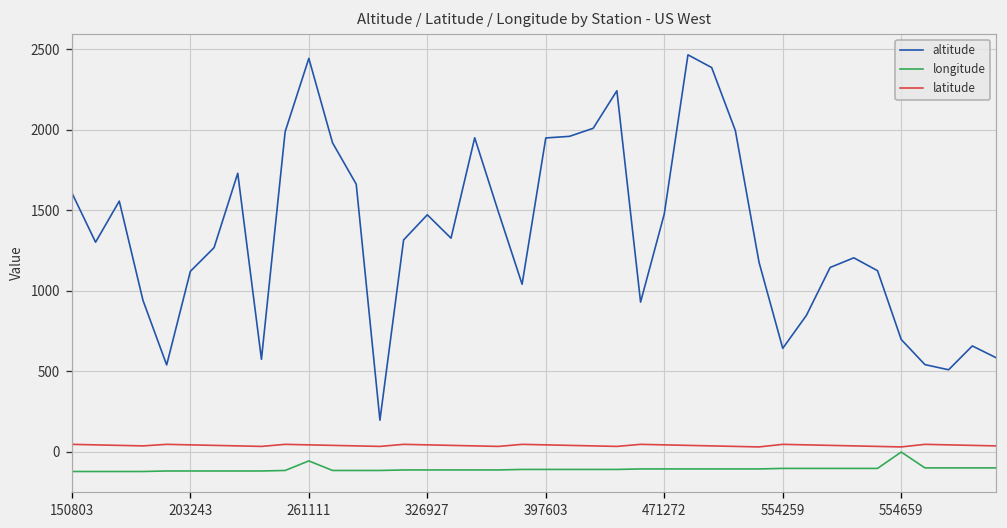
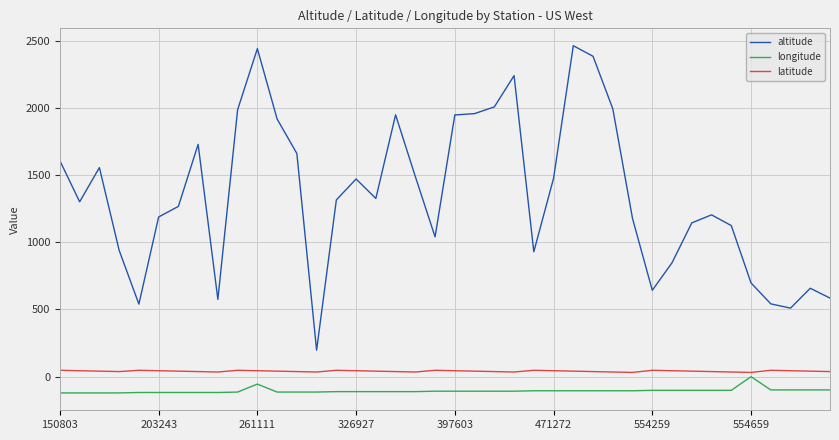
altitude, 203243: 1120 -> 1190
